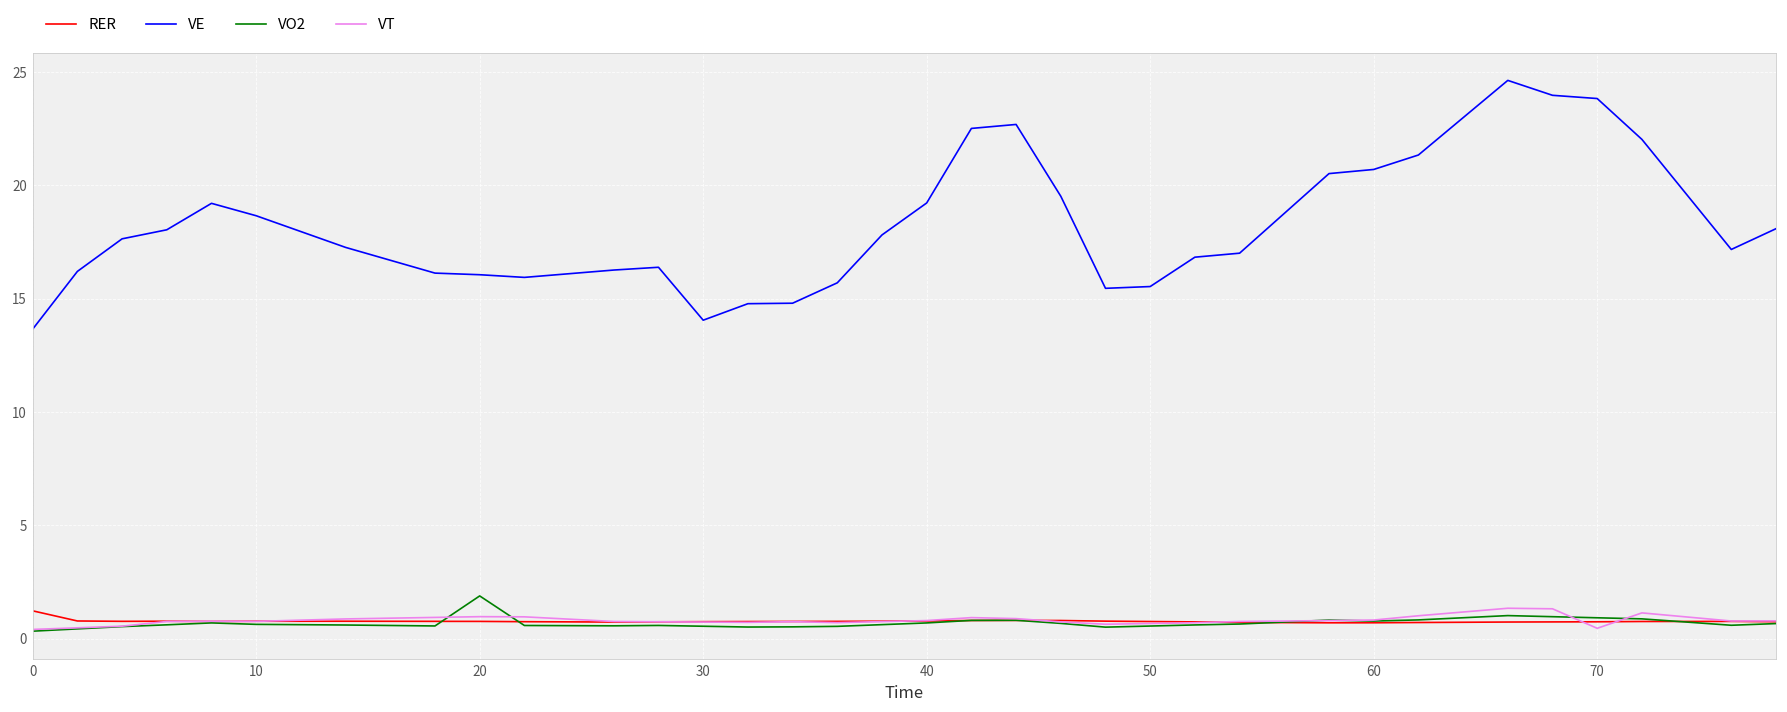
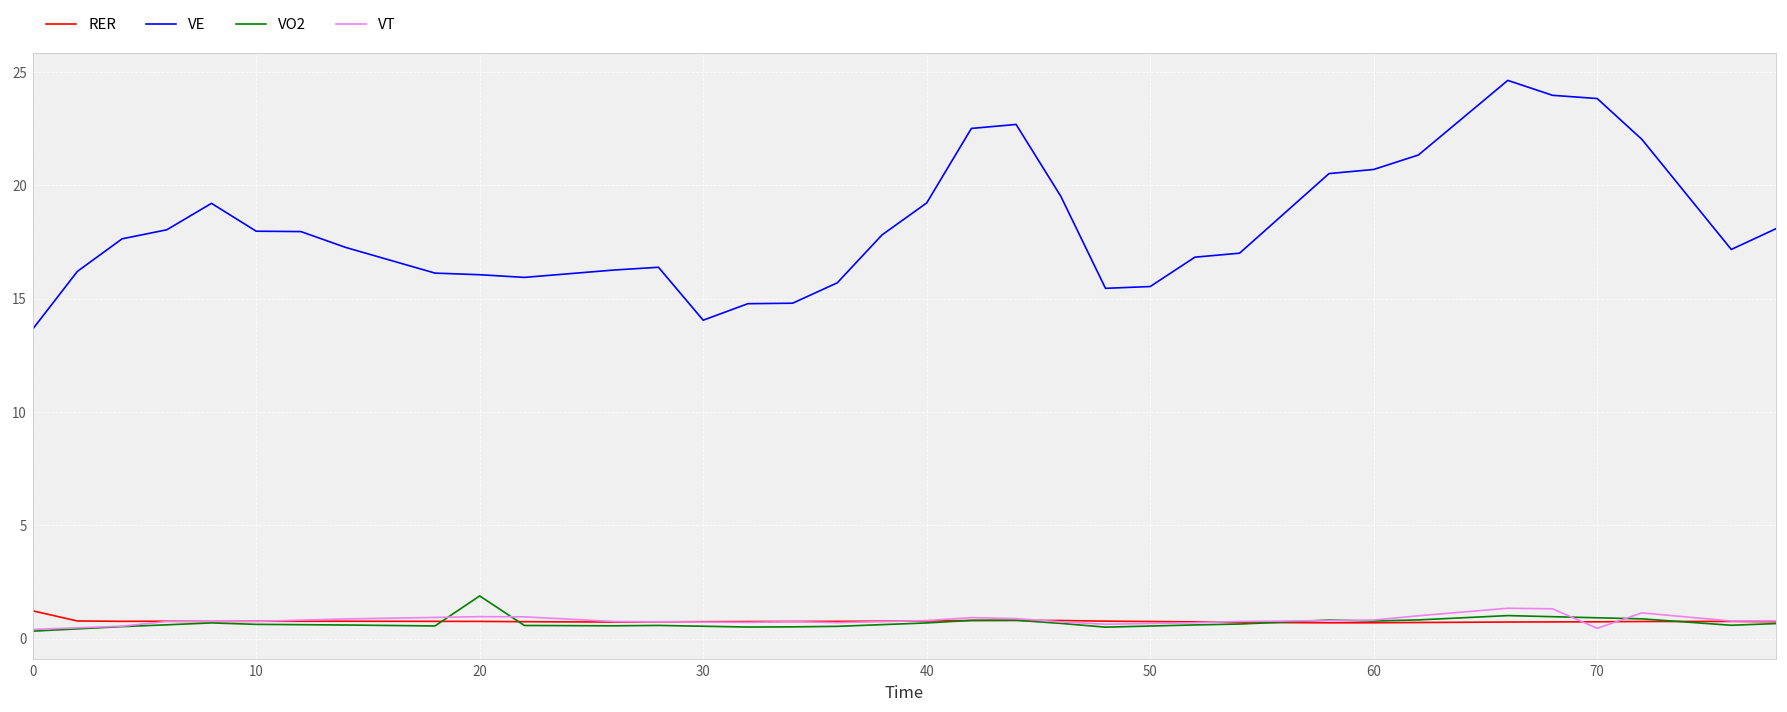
VE, 10: 18.7 -> 18.0
